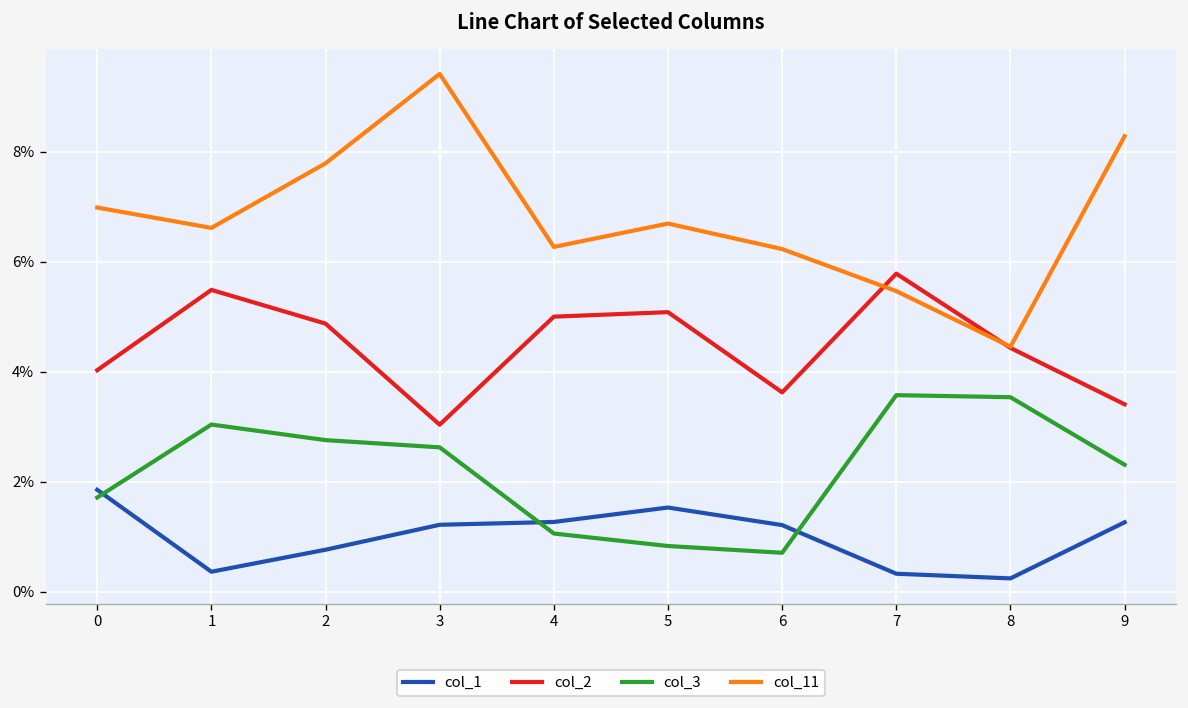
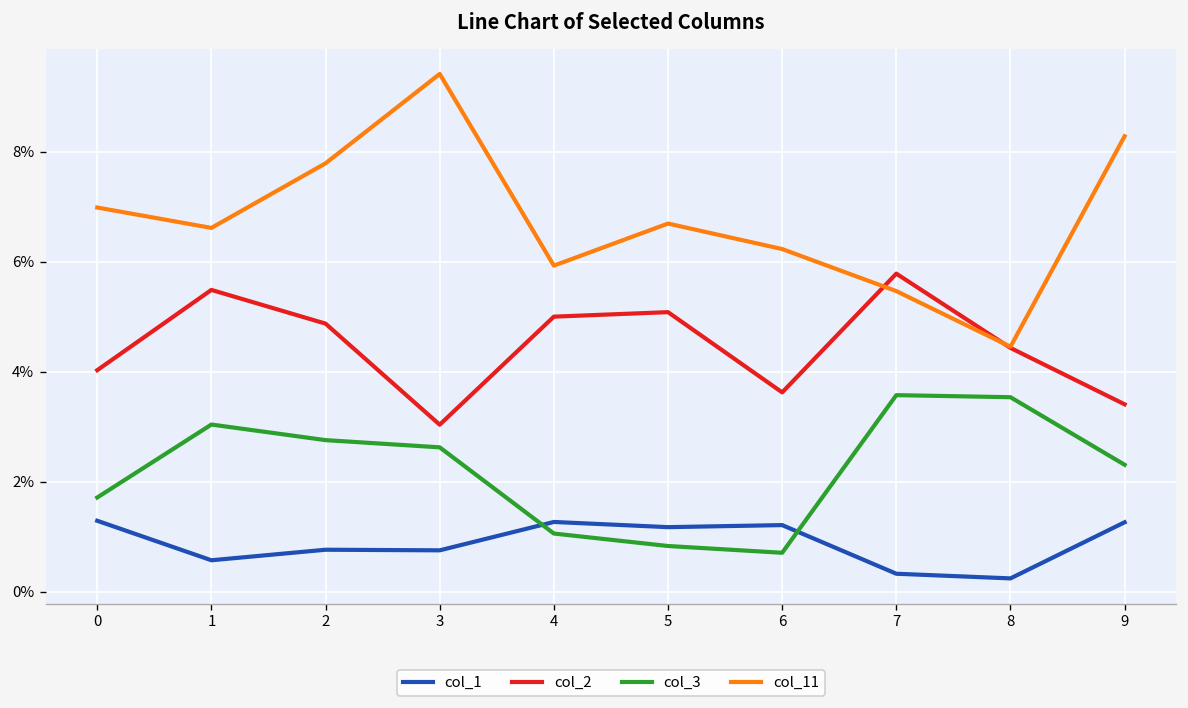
col_1, 0: 1.9% -> 1.3%
col_1, 1: 0.4% -> 0.6%
col_1, 3: 1.2% -> 0.8%
col_11, 4: 6.3% -> 5.9%
col_1, 5: 1.5% -> 1.2%
